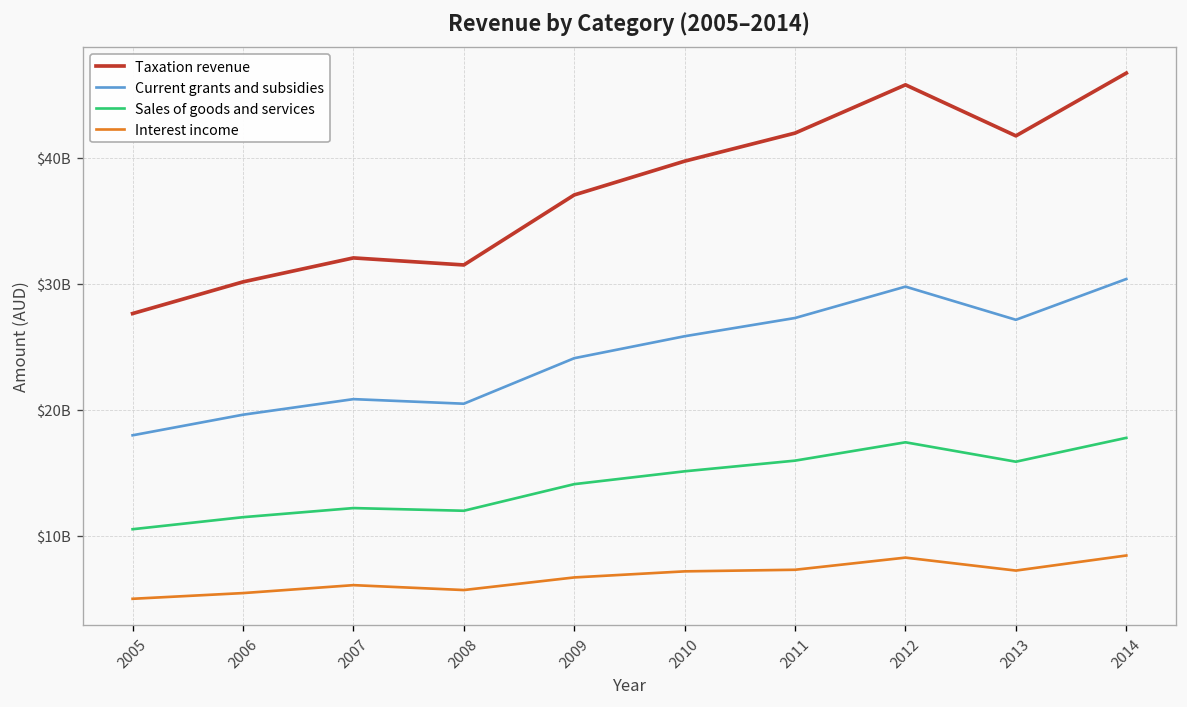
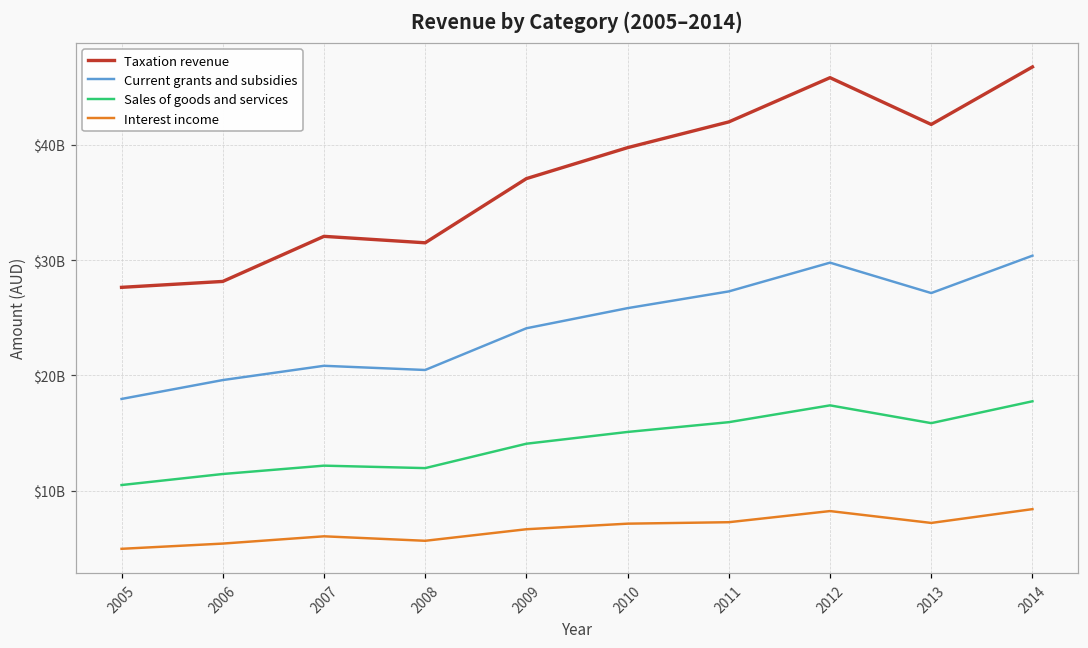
Taxation revenue, 2006: $30100000000 -> $28100000000
